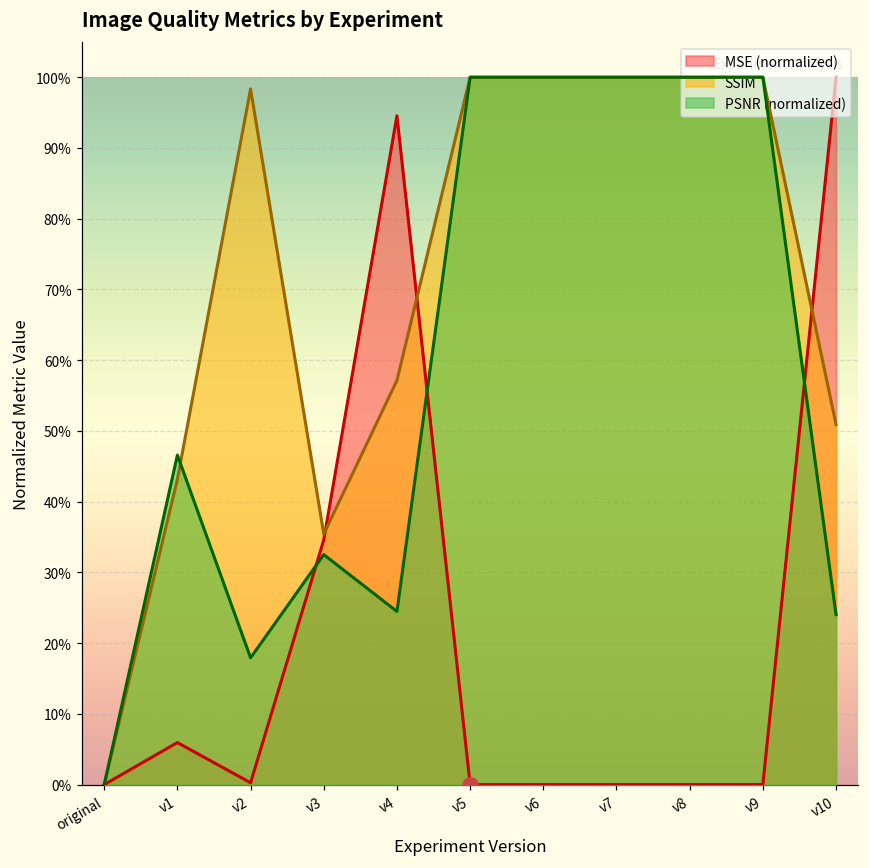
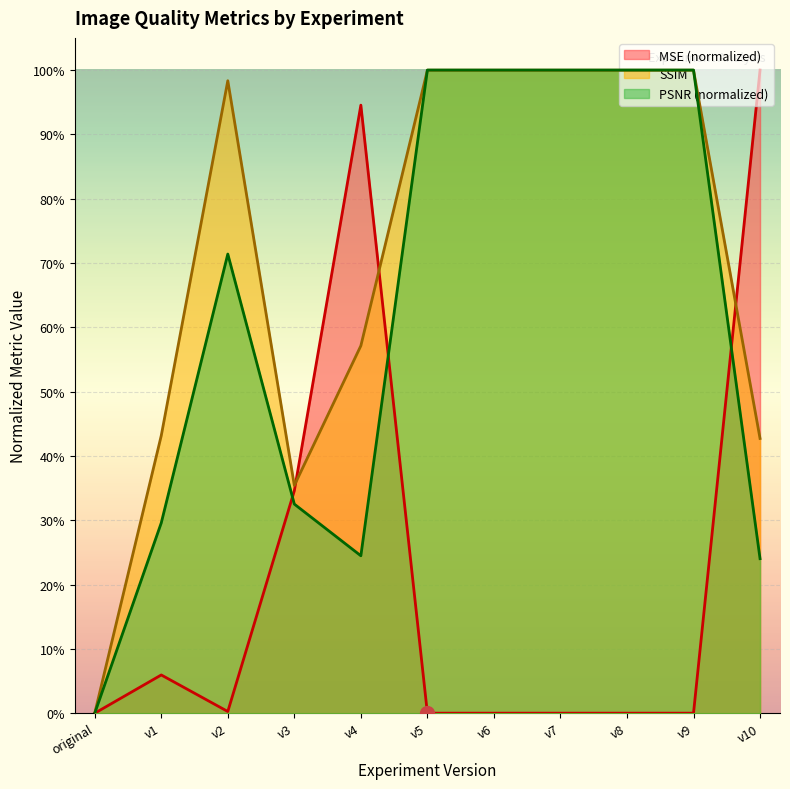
PSNR (normalized), v1: 47% -> 30%
PSNR (normalized), v2: 18% -> 71%
SSIM, v10: 51% -> 43%
